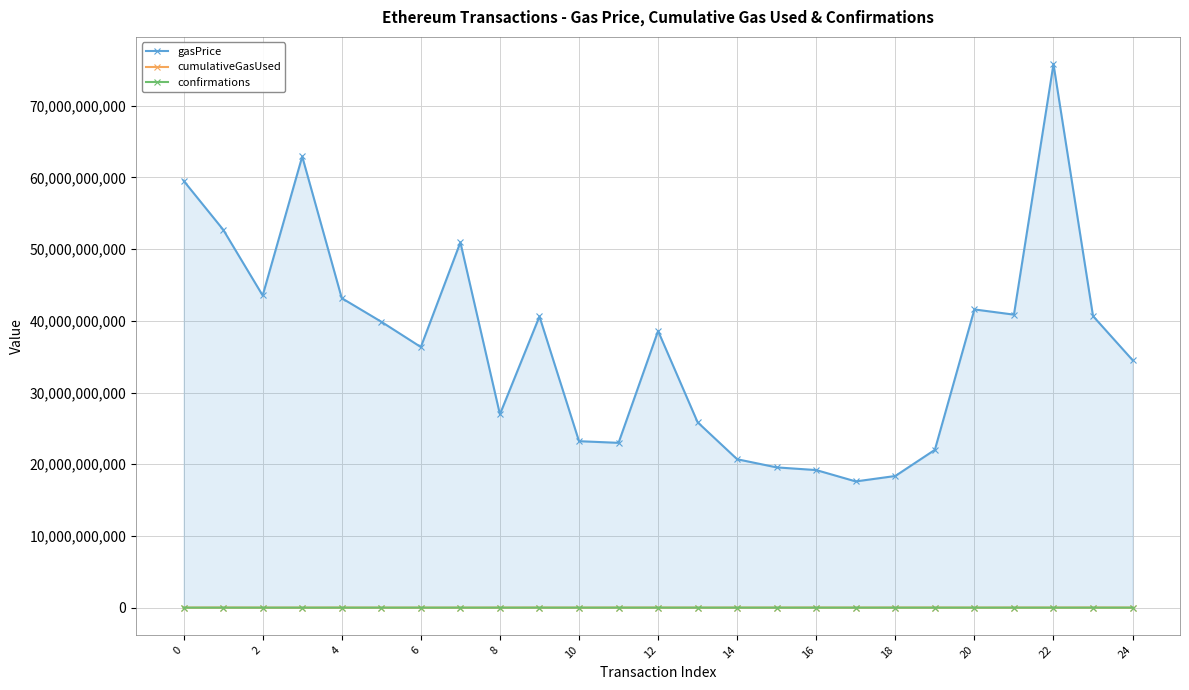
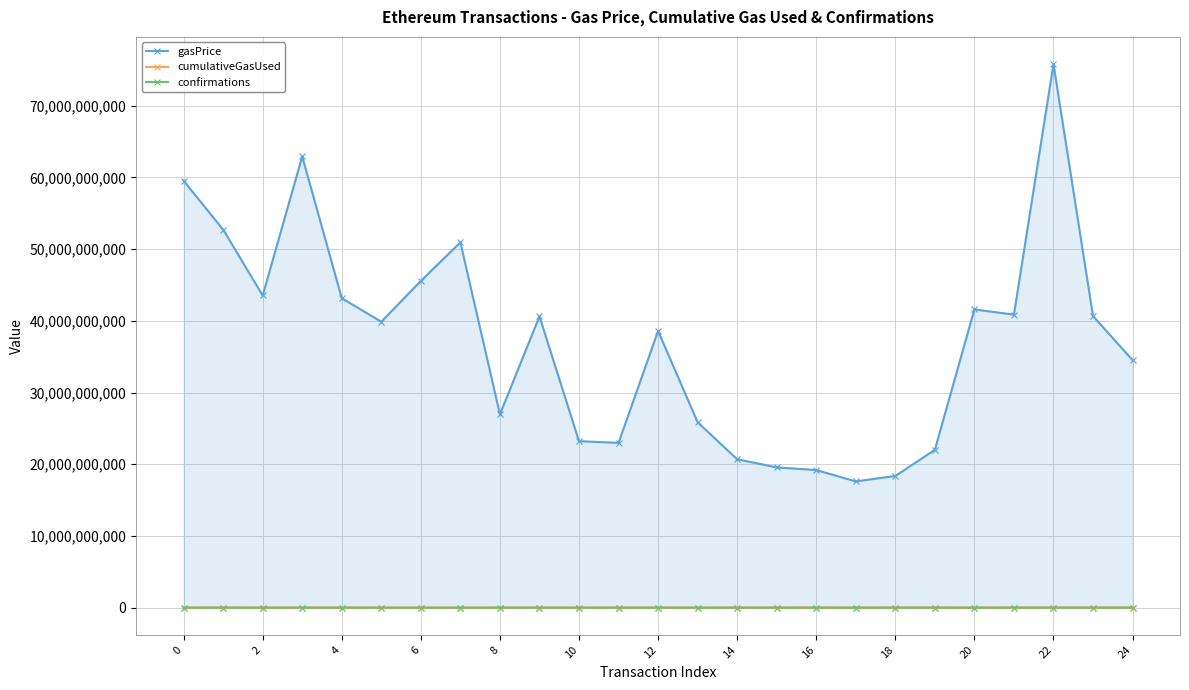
gasPrice, 6: 36,000,000,000 -> 46,000,000,000
